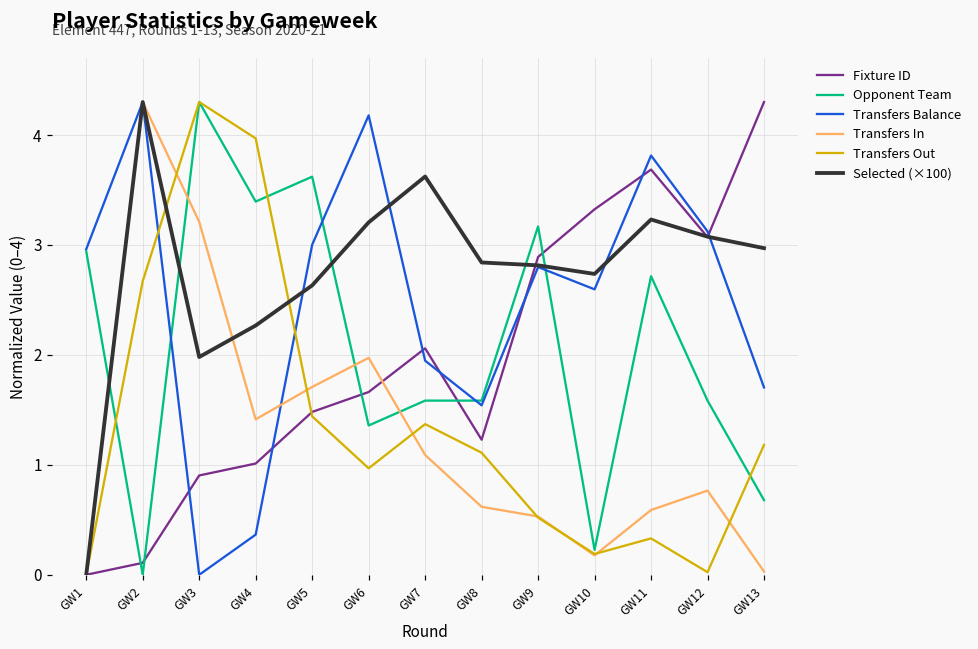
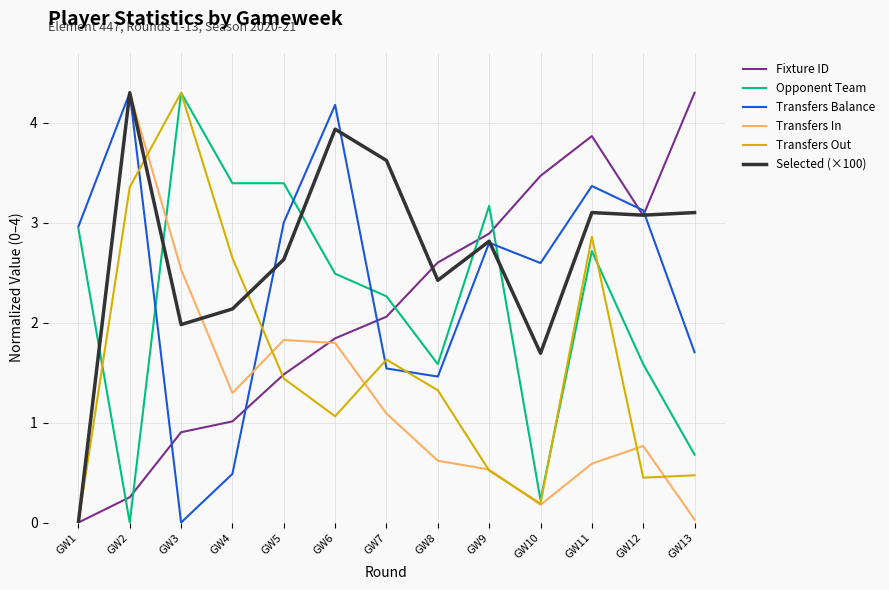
Fixture ID, GW2: 0.1 -> 0.3
Transfers Out, GW2: 2.7 -> 3.4
Transfers In, GW3: 3.2 -> 2.5
Transfers Balance, GW4: 0.4 -> 0.5
Transfers In, GW4: 1.4 -> 1.3
Transfers Out, GW4: 4.0 -> 2.6
Selected (×100), GW4: 2.3 -> 2.1
Opponent Team, GW5: 3.6 -> 3.4
Transfers In, GW5: 1.7 -> 1.8
Fixture ID, GW6: 1.7 -> 1.8
Opponent Team, GW6: 1.4 -> 2.5
Transfers In, GW6: 2.0 -> 1.8
Transfers Out, GW6: 1.0 -> 1.1
Selected (×100), GW6: 3.2 -> 3.9
Opponent Team, GW7: 1.6 -> 2.3
Transfers Balance, GW7: 1.9 -> 1.5
Transfers Out, GW7: 1.4 -> 1.6
Fixture ID, GW8: 1.2 -> 2.6
Transfers Balance, GW8: 1.54 -> 1.46
Transfers Out, GW8: 1.1 -> 1.3
Selected (×100), GW8: 2.8 -> 2.4
Fixture ID, GW10: 3.3 -> 3.5
Selected (×100), GW10: 2.7 -> 1.7
Fixture ID, GW11: 3.7 -> 3.9
Transfers Balance, GW11: 3.8 -> 3.4
Transfers Out, GW11: 0.3 -> 2.9
Selected (×100), GW11: 3.2 -> 3.1
Transfers Out, GW12: 0.0 -> 0.4
Transfers Out, GW13: 1.2 -> 0.5
Selected (×100), GW13: 3.0 -> 3.1
